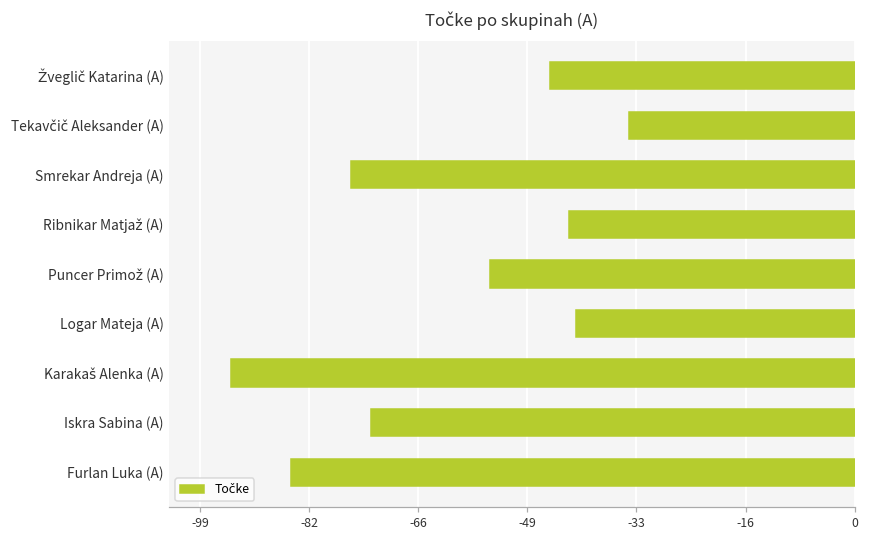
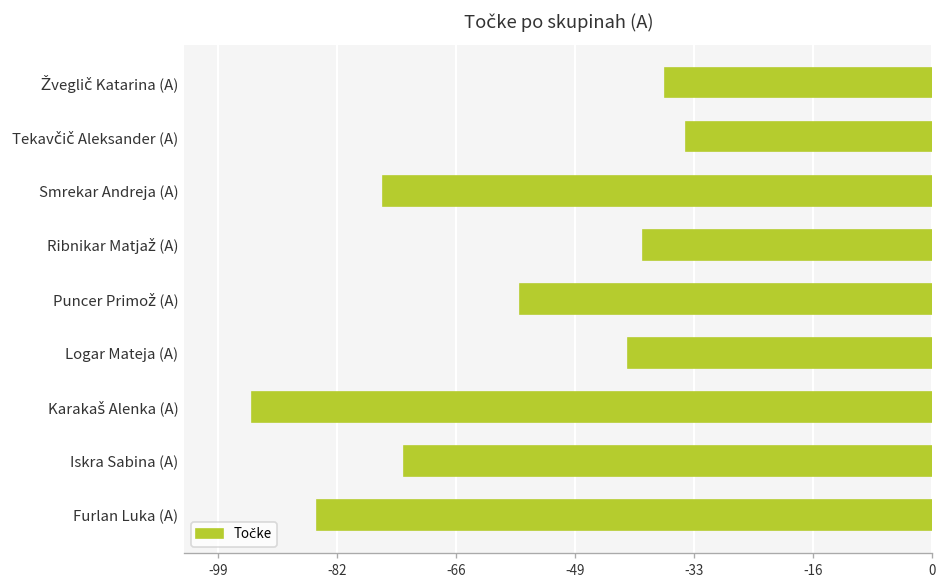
Žveglič Katarina (A): -46 -> -37
Ribnikar Matjaž (A): -43 -> -40
Puncer Primož (A): -55 -> -57
